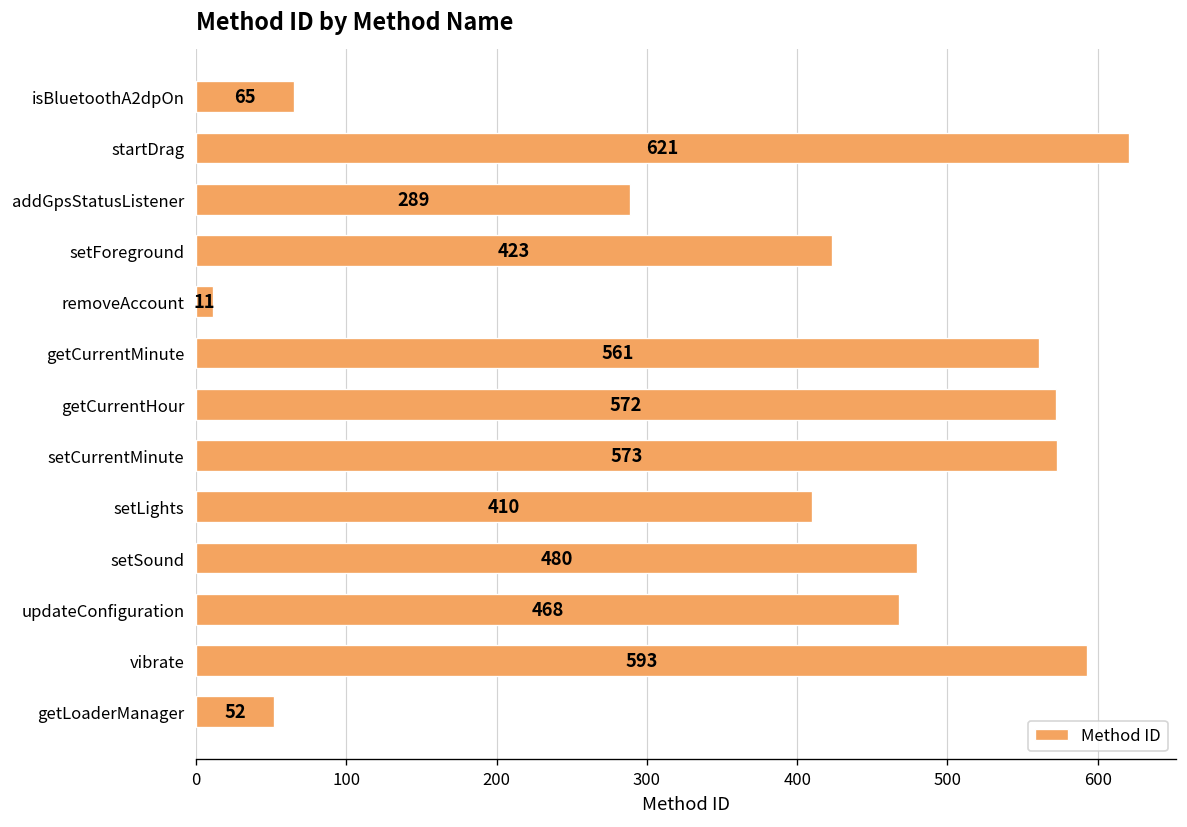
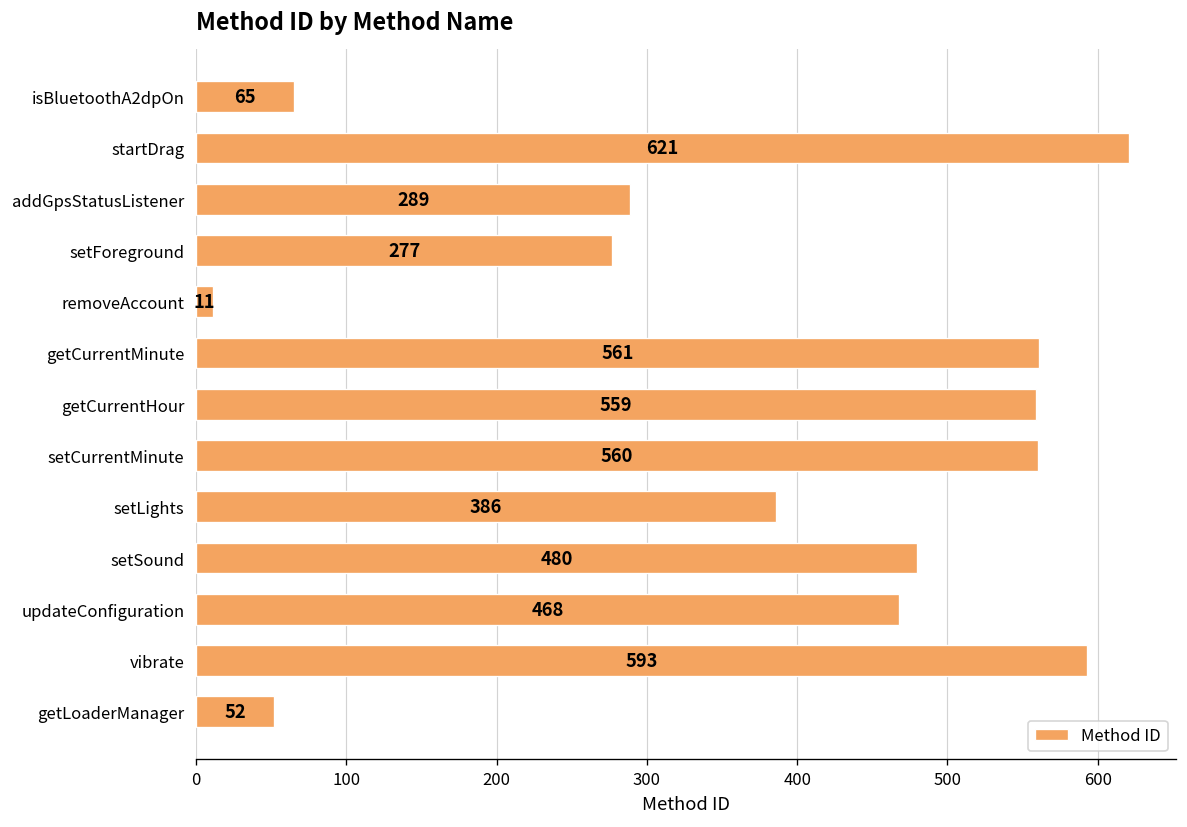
setForeground: 423 -> 277
getCurrentHour: 572 -> 559
setCurrentMinute: 573 -> 560
setLights: 410 -> 386
